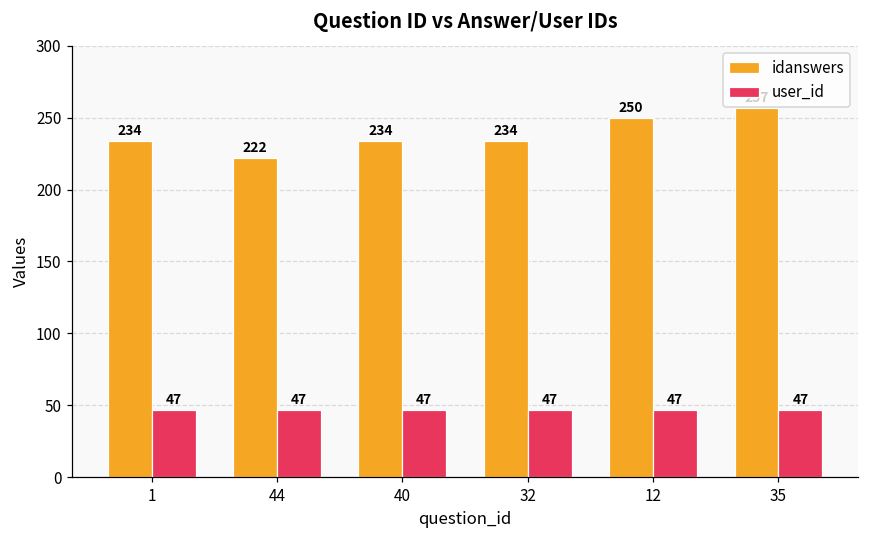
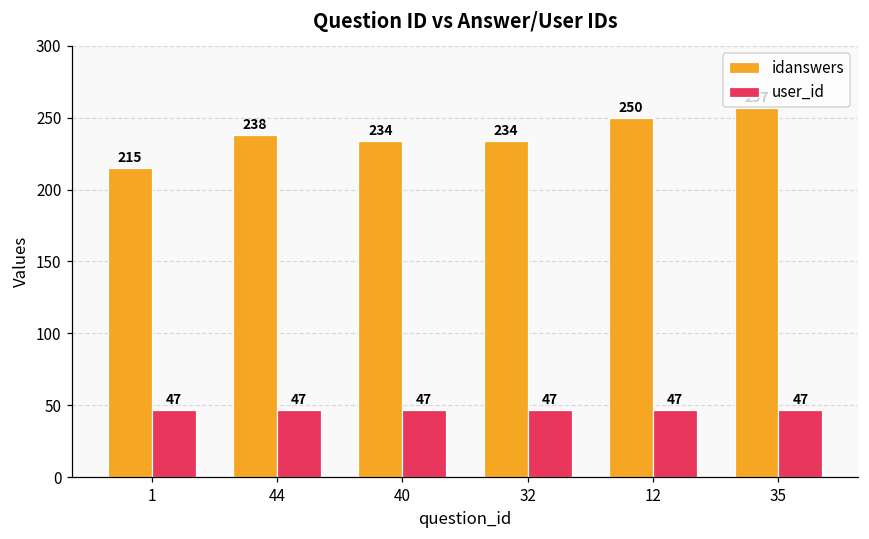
idanswers, 1: 234 -> 215
idanswers, 44: 222 -> 238
